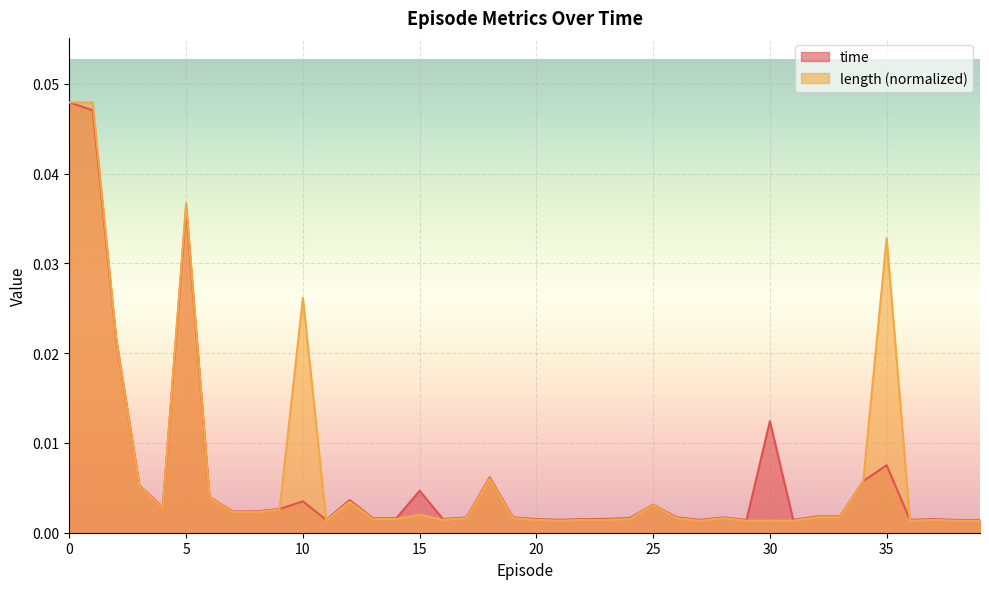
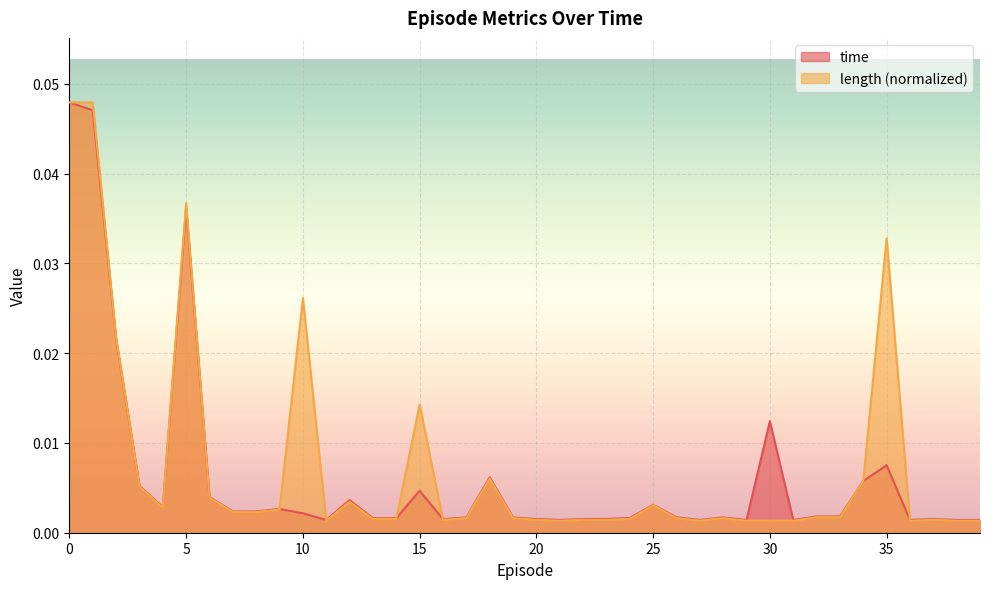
time, 10: 0.003 -> 0.002
length (normalized), 15: 0.002 -> 0.014
